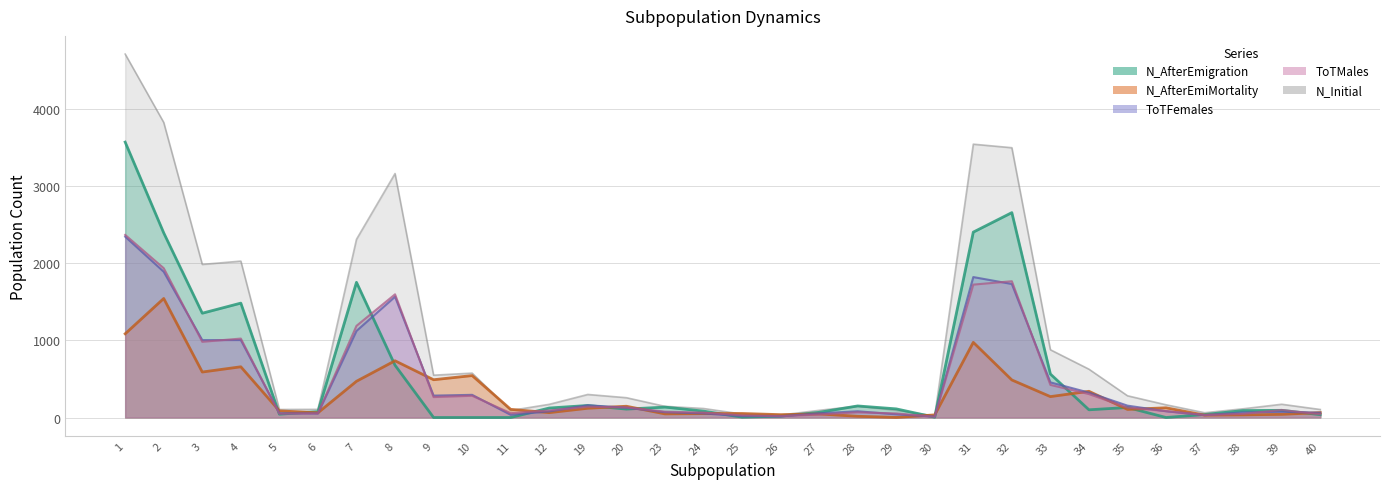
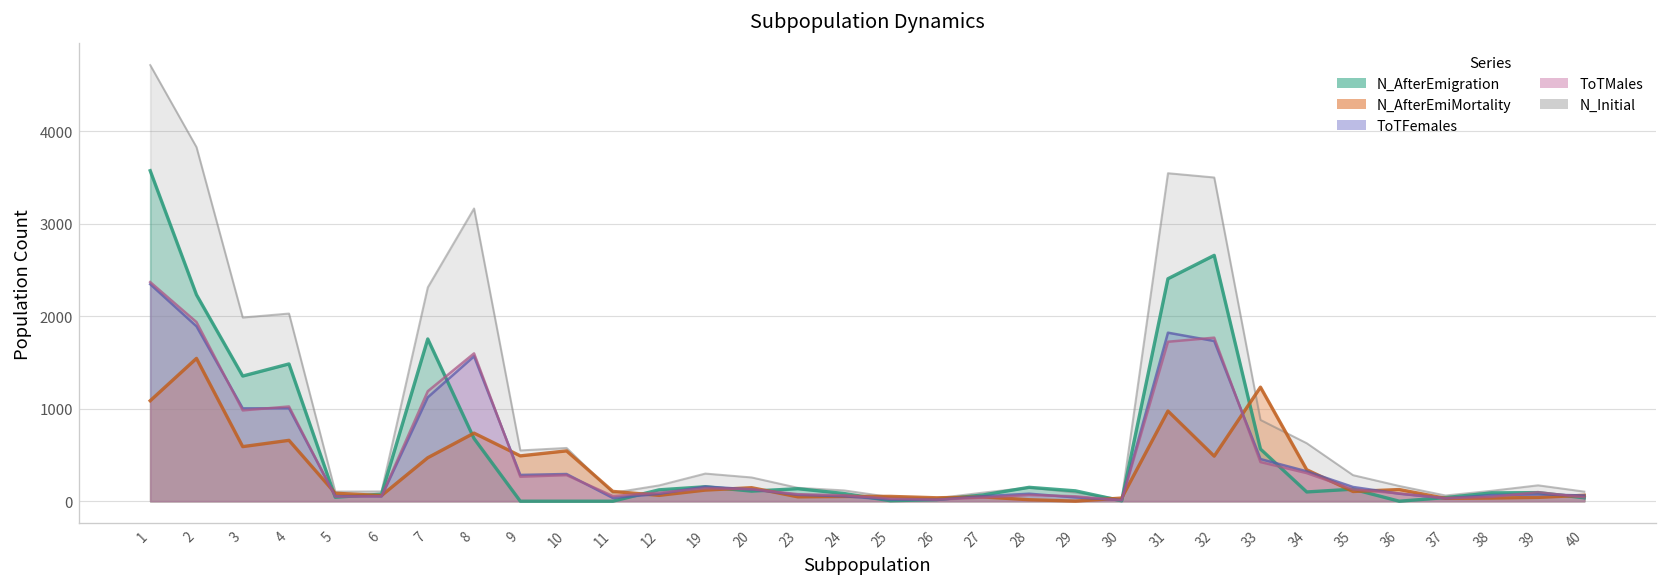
N_AfterEmigration, 2: 2400 -> 2200
N_AfterEmiMortality, 33: 300 -> 1200
